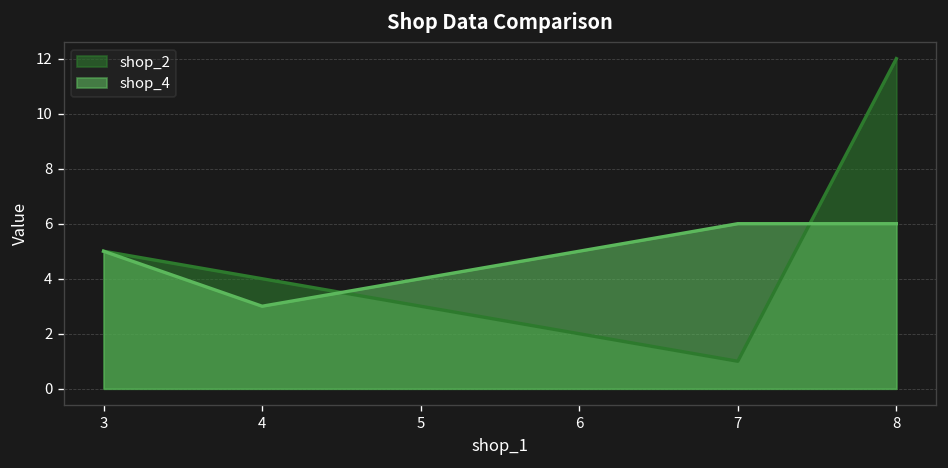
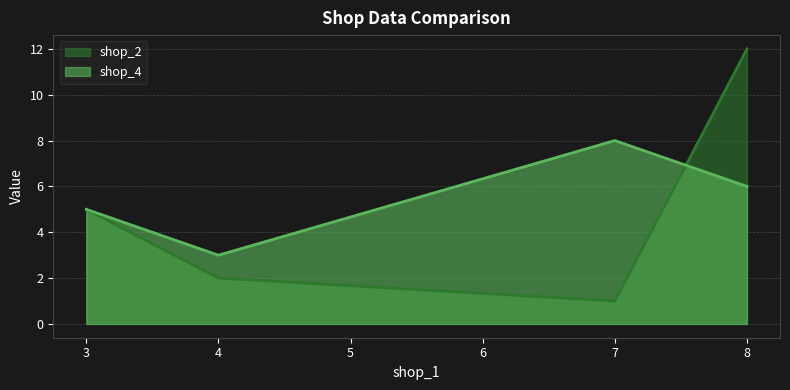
shop_2, 4: 4 -> 2
shop_4, 7: 6 -> 8
